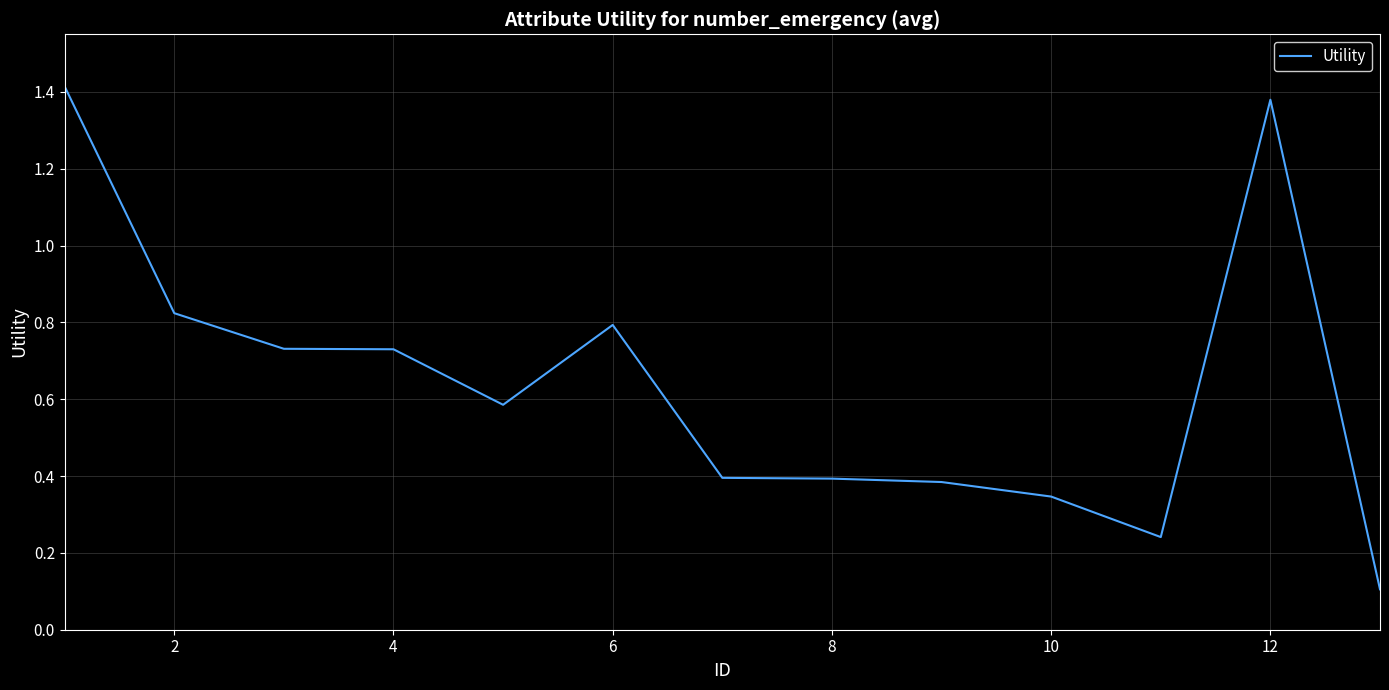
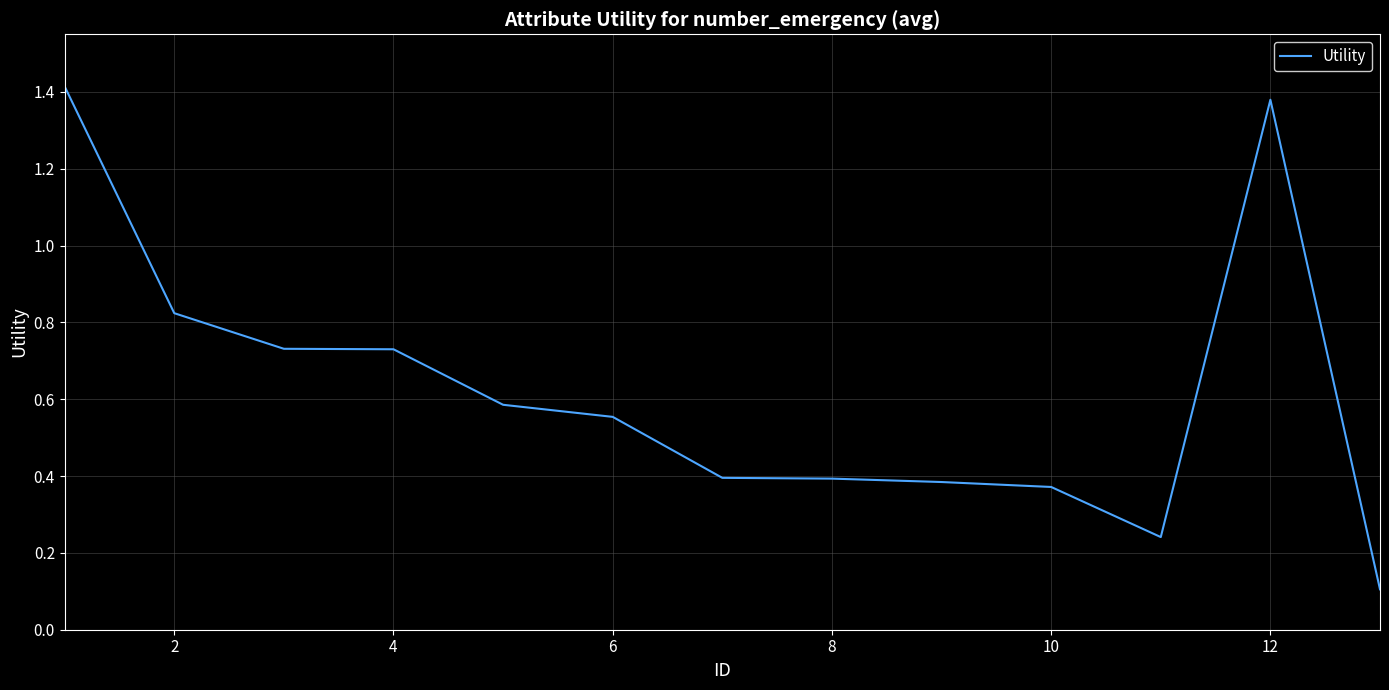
6: 0.79 -> 0.55
10: 0.35 -> 0.37
